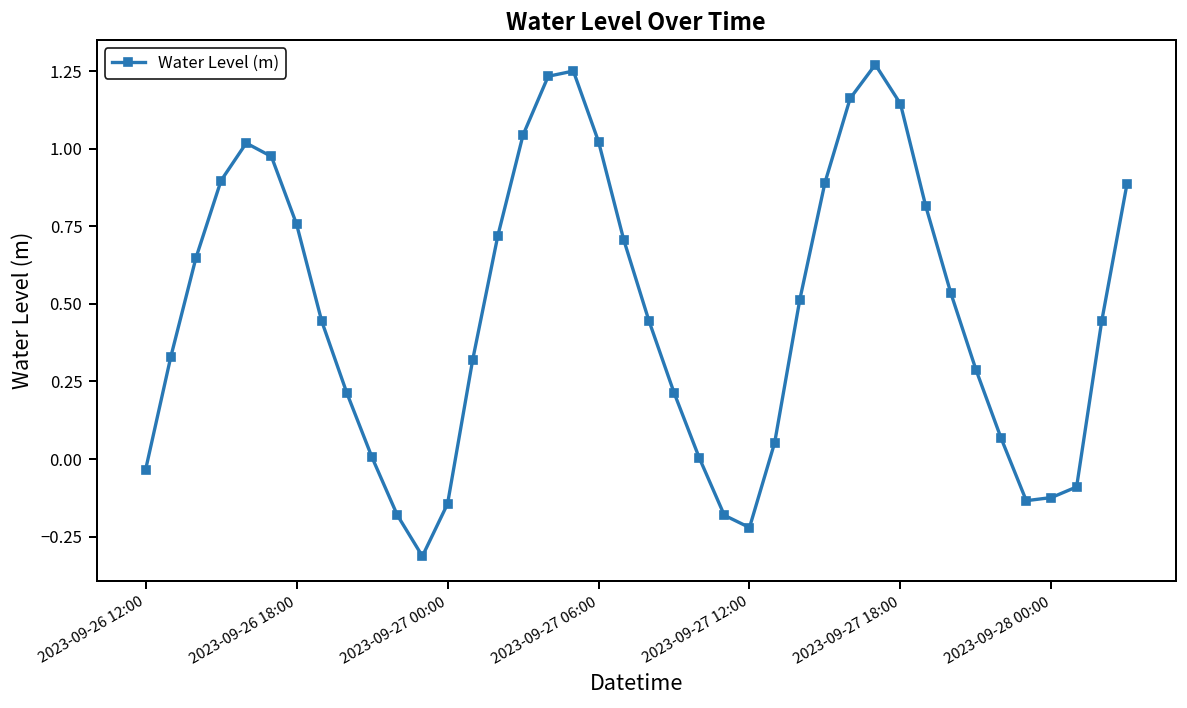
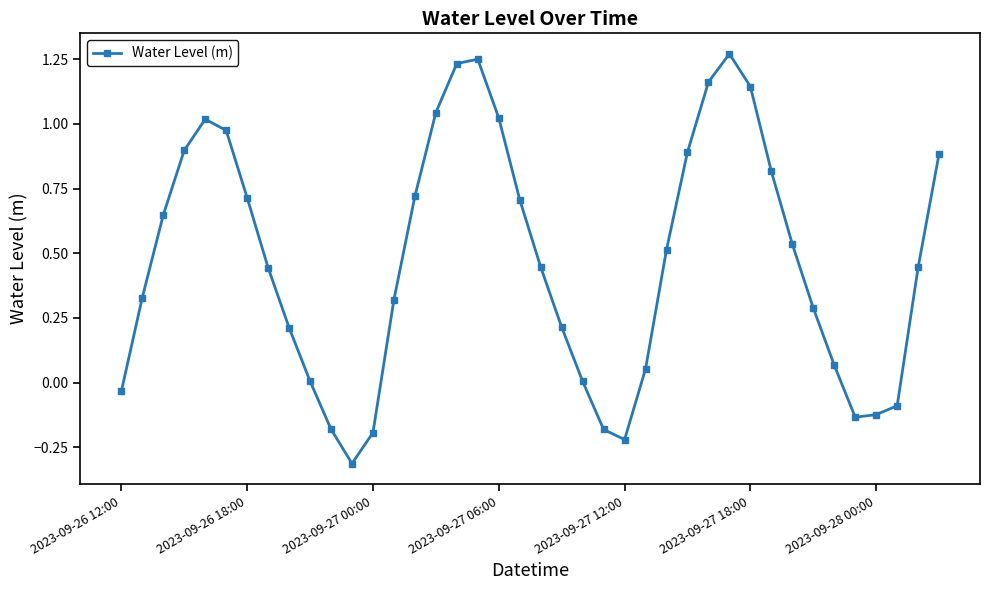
2023-09-26 18:00: 0.76 -> 0.71
2023-09-27 00:00: -0.14 -> -0.19
